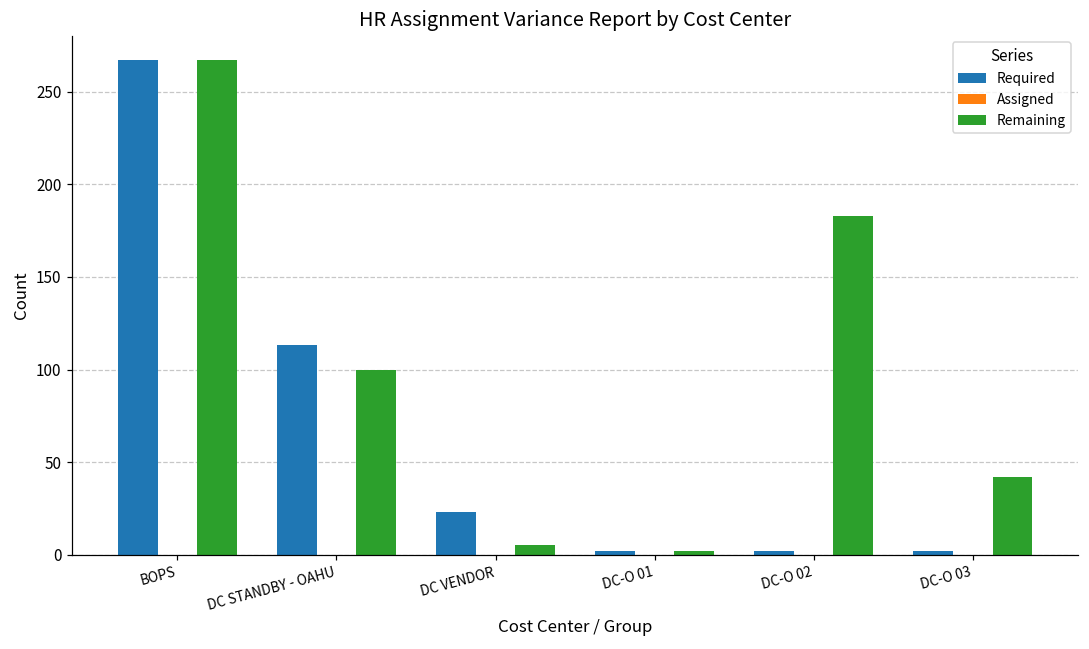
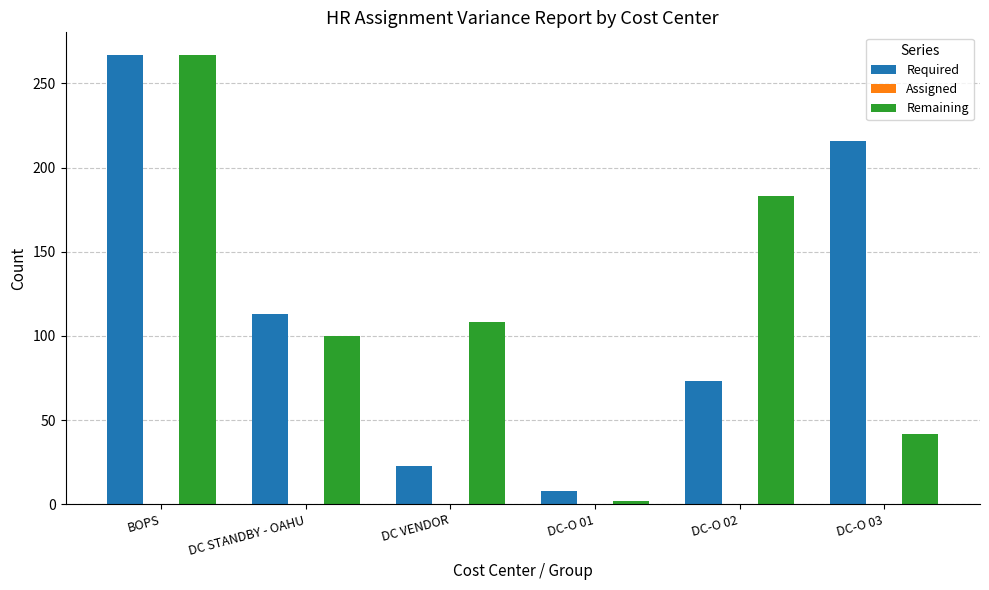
Remaining, DC VENDOR: 5 -> 108
Required, DC-O 01: 2 -> 8
Required, DC-O 02: 2 -> 73
Required, DC-O 03: 2 -> 216
